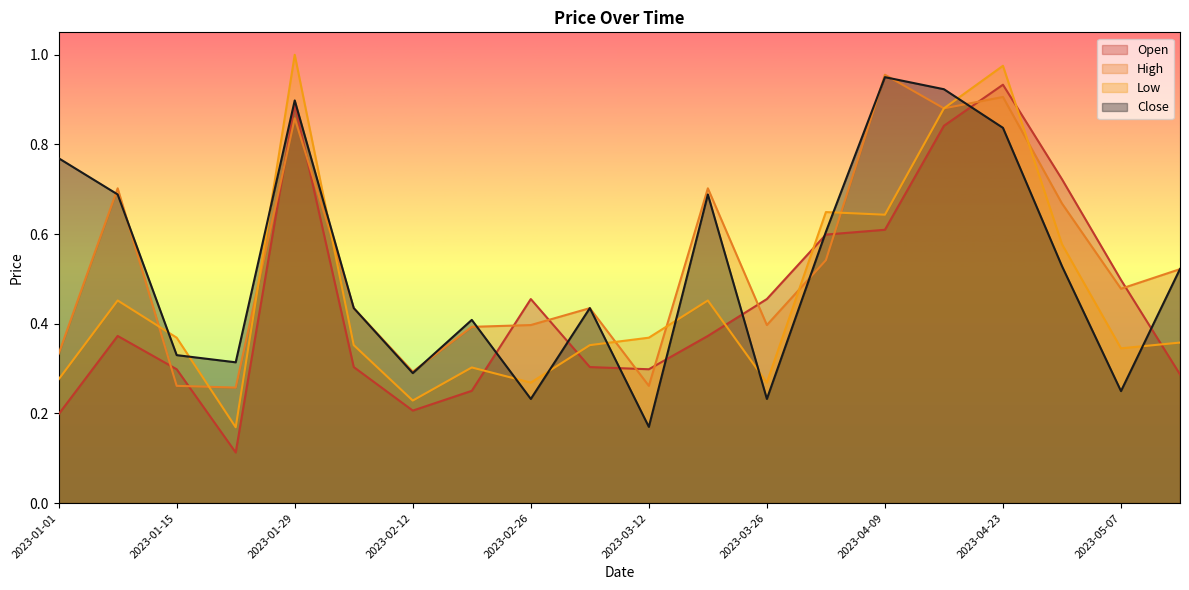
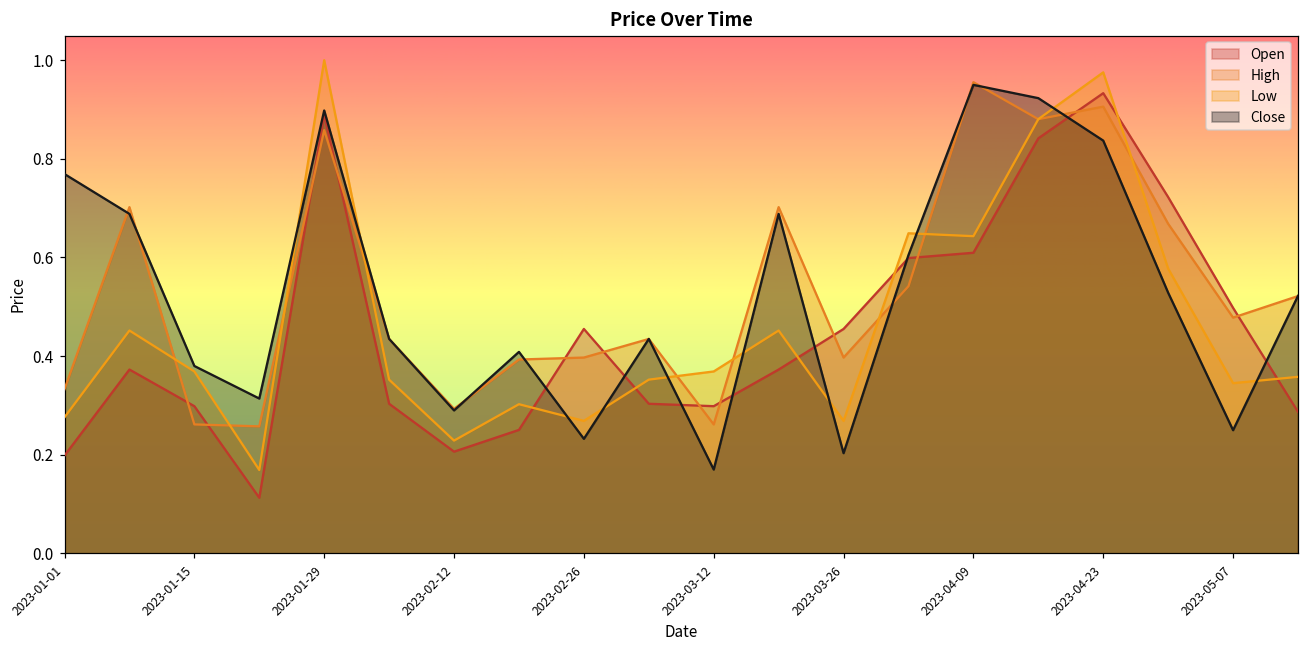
Close, 2023-01-15: 0.33 -> 0.38
Close, 2023-03-26: 0.23 -> 0.20
